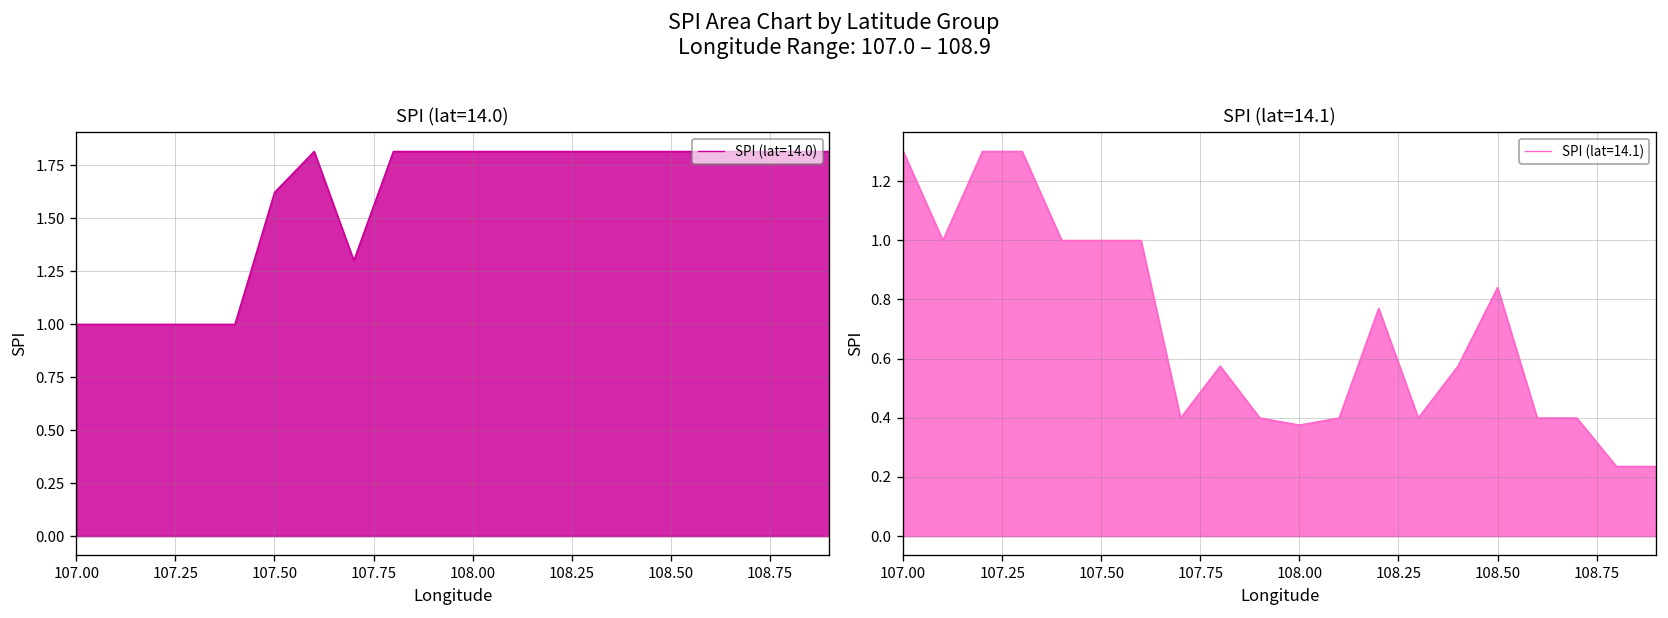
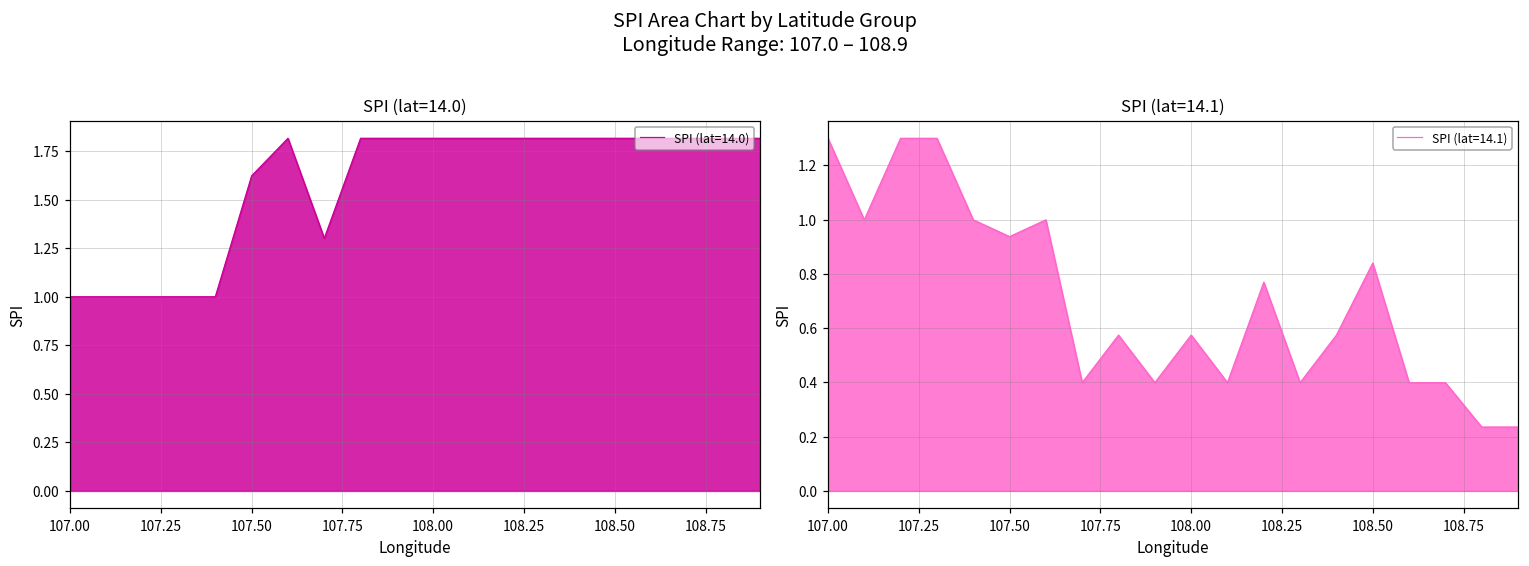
SPI (lat=14.1), 107.50: 1.00 -> 0.94
SPI (lat=14.1), 108.00: 0.38 -> 0.57
